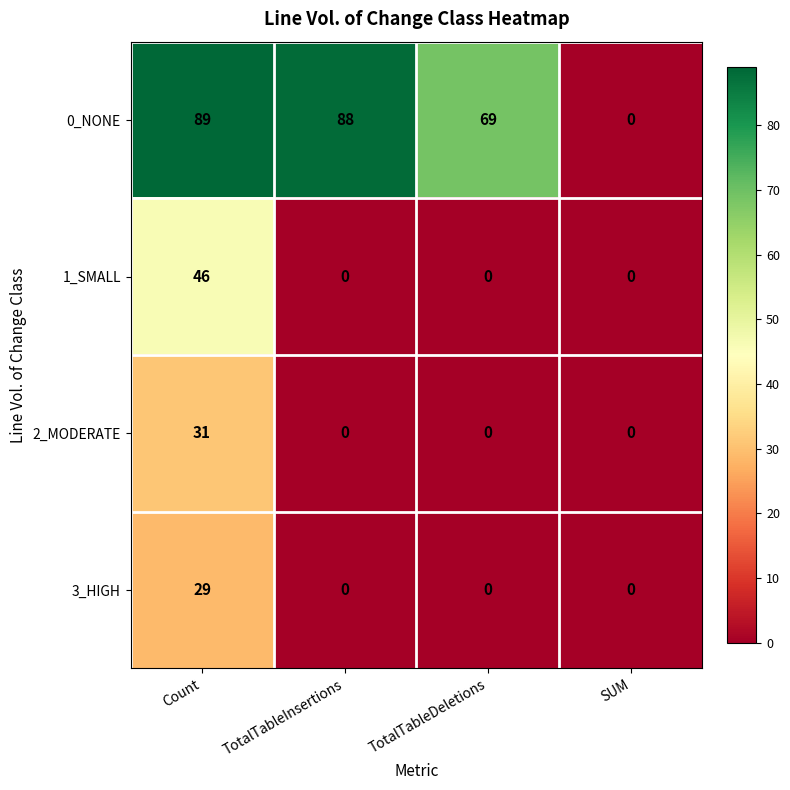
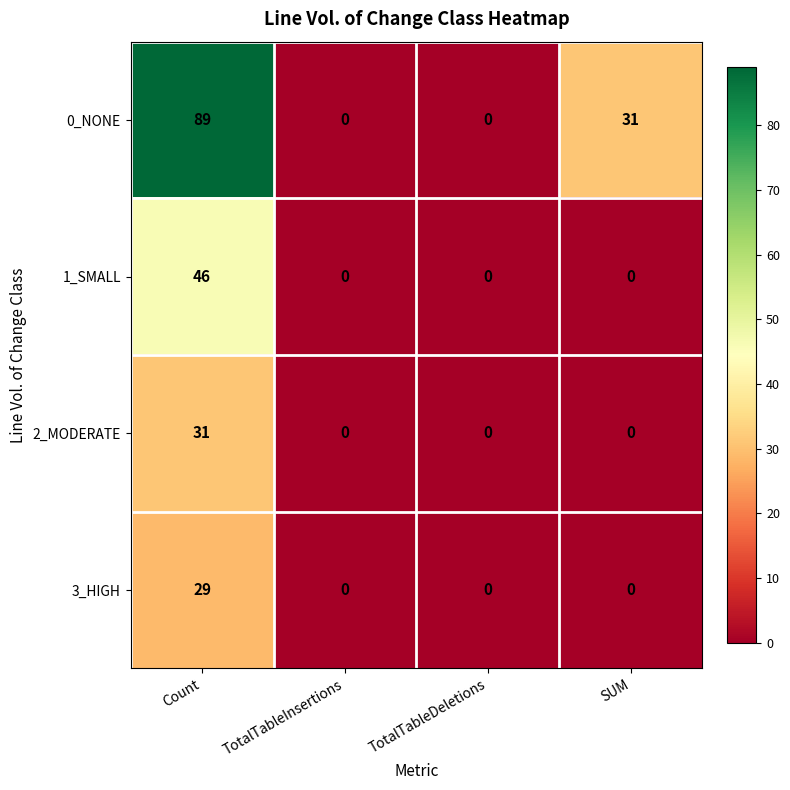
0_NONE, TotalTableInsertions: 88 -> 0
0_NONE, TotalTableDeletions: 69 -> 0
0_NONE, SUM: 0 -> 31
